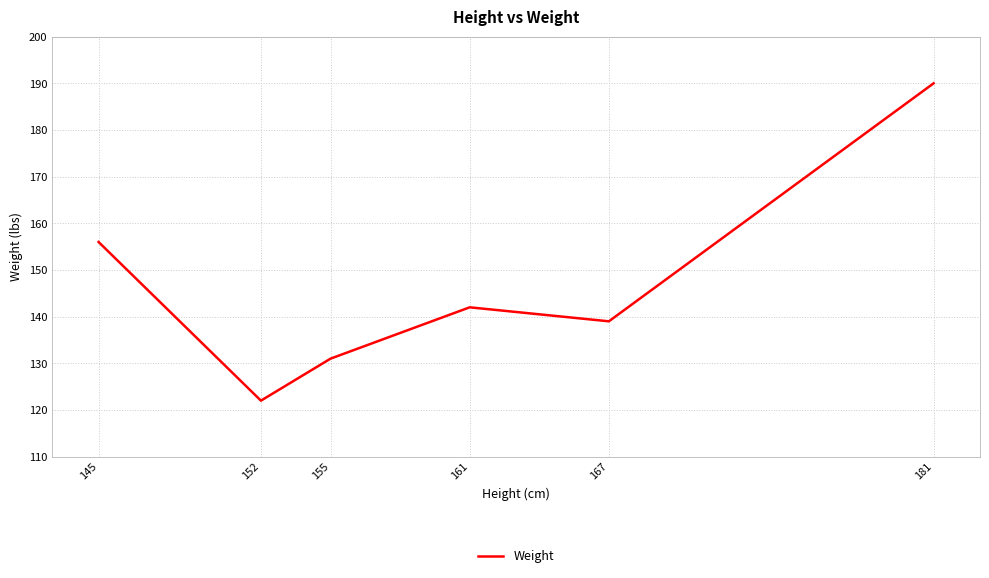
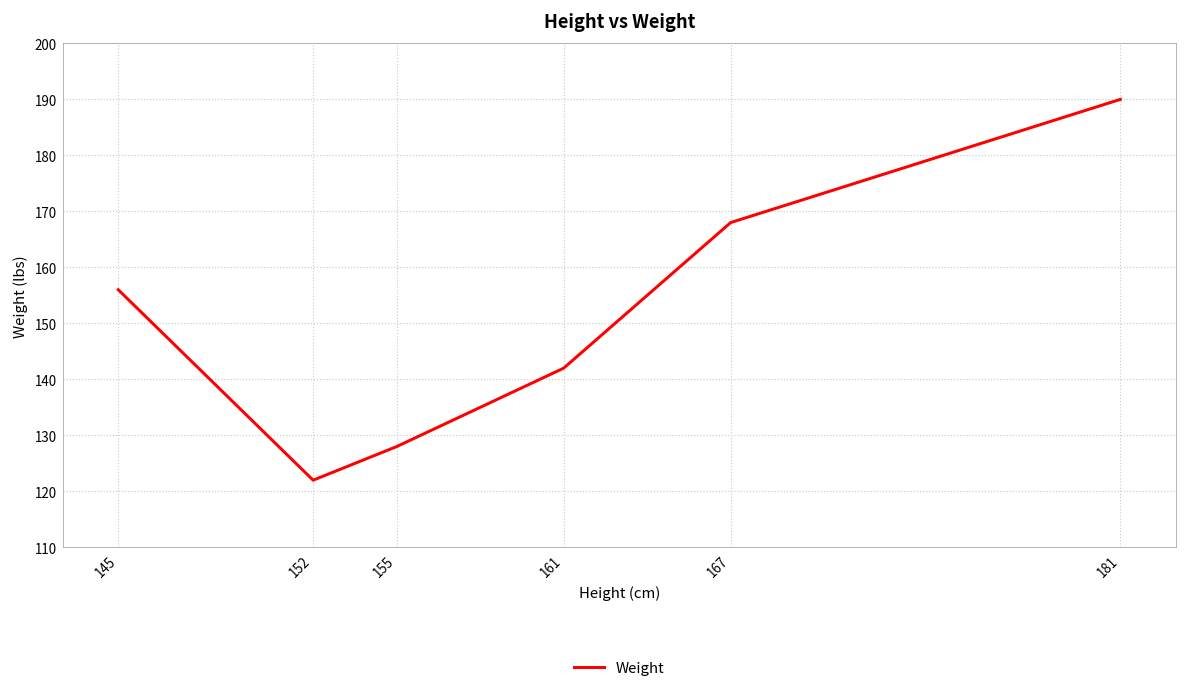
155: 131 -> 128
167: 139 -> 168
